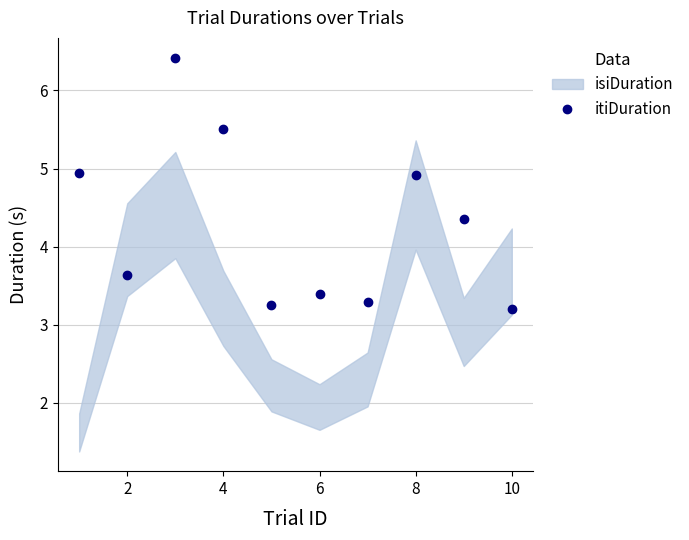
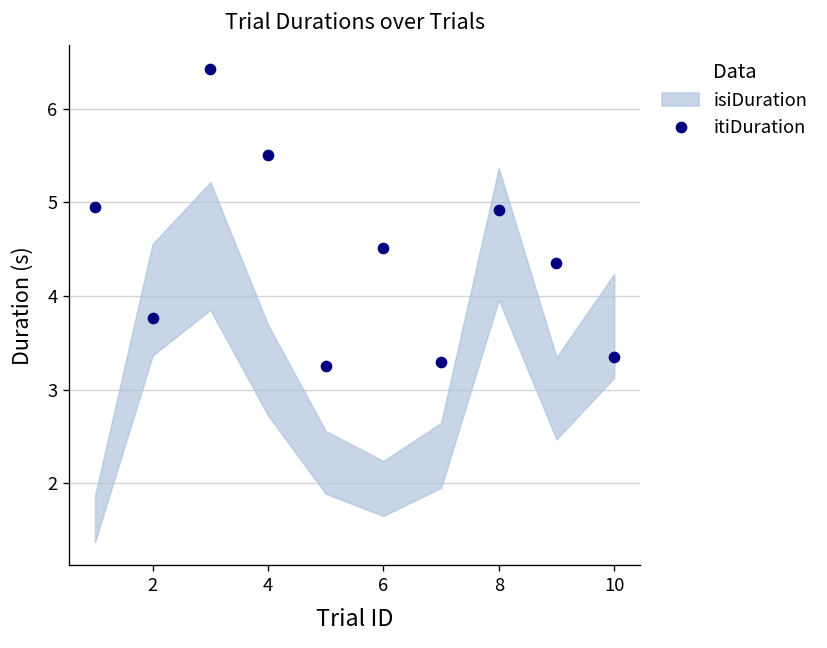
itiDuration, 2: 3.6 -> 3.8
itiDuration, 6: 3.4 -> 4.5
itiDuration, 10: 3.2 -> 3.3
